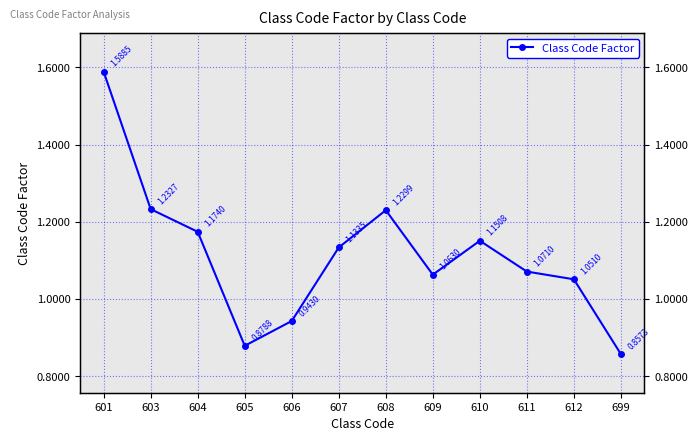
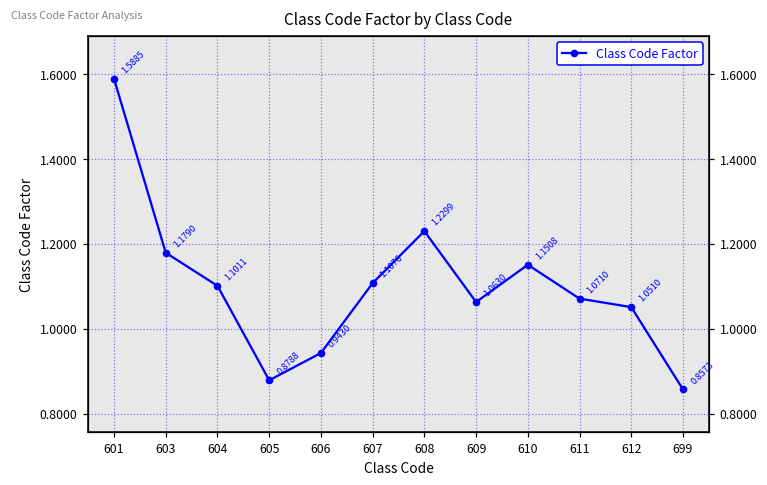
603: 1.2327 -> 1.1790
604: 1.1740 -> 1.1011
607: 1.1335 -> 1.1076
